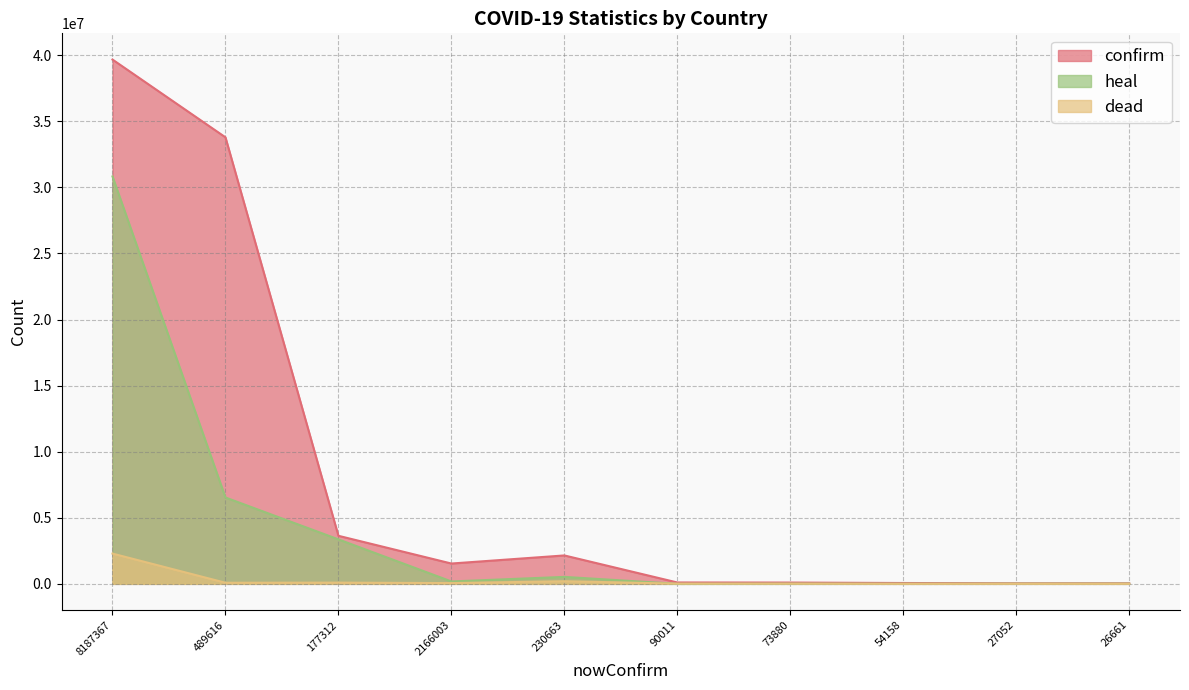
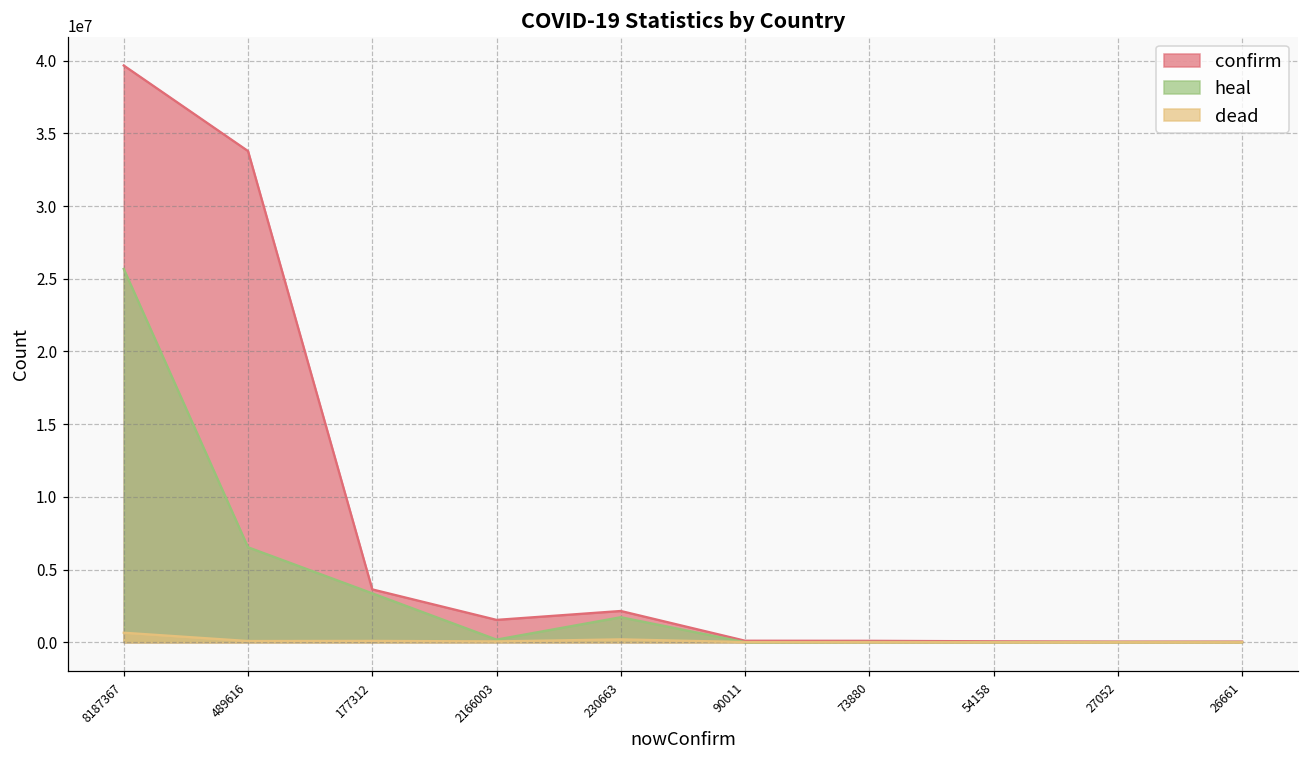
heal, 8187367: 30800000 -> 25700000
dead, 8187367: 2300000 -> 700000
heal, 230663: 500000 -> 1700000
